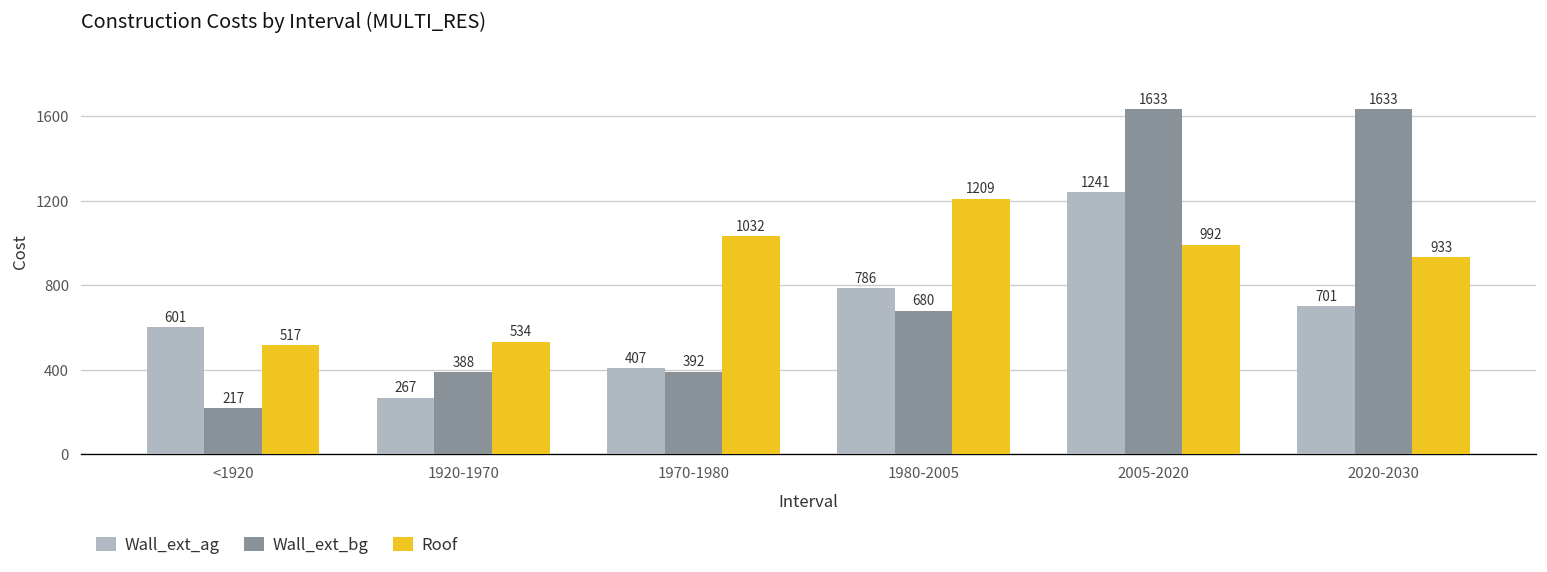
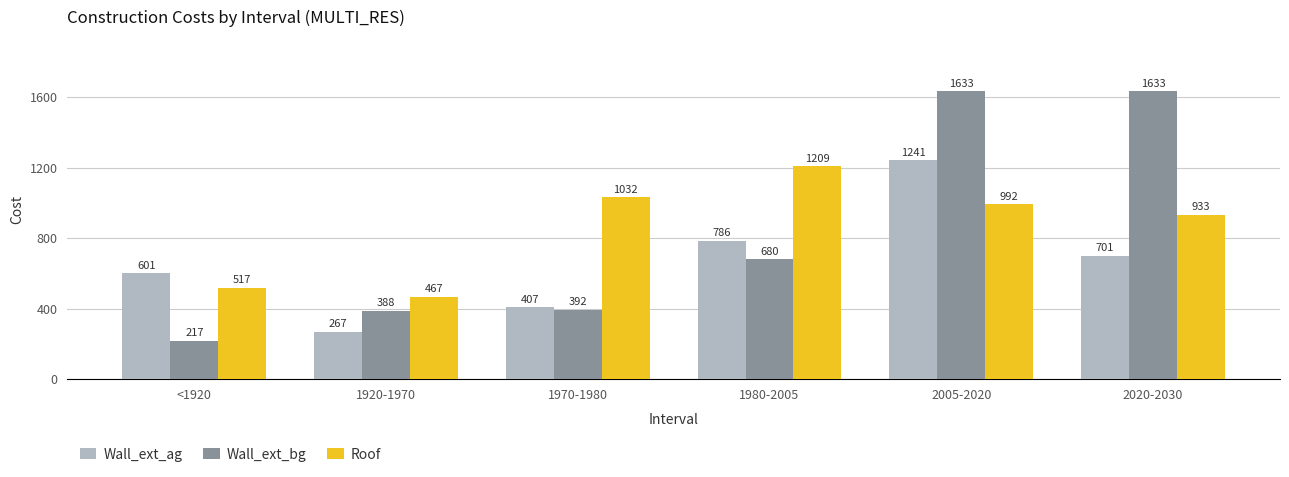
Roof, 1920-1970: 534 -> 467
